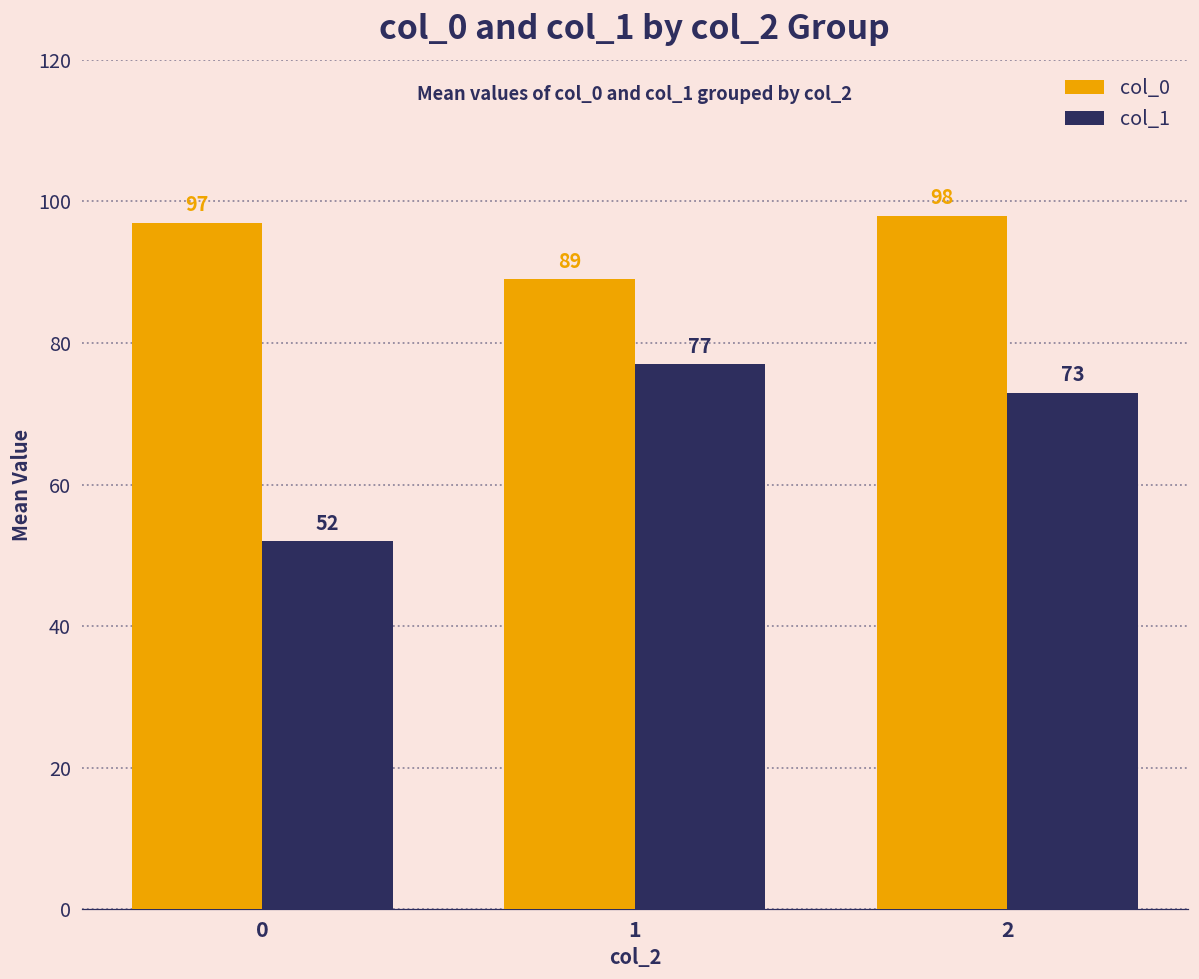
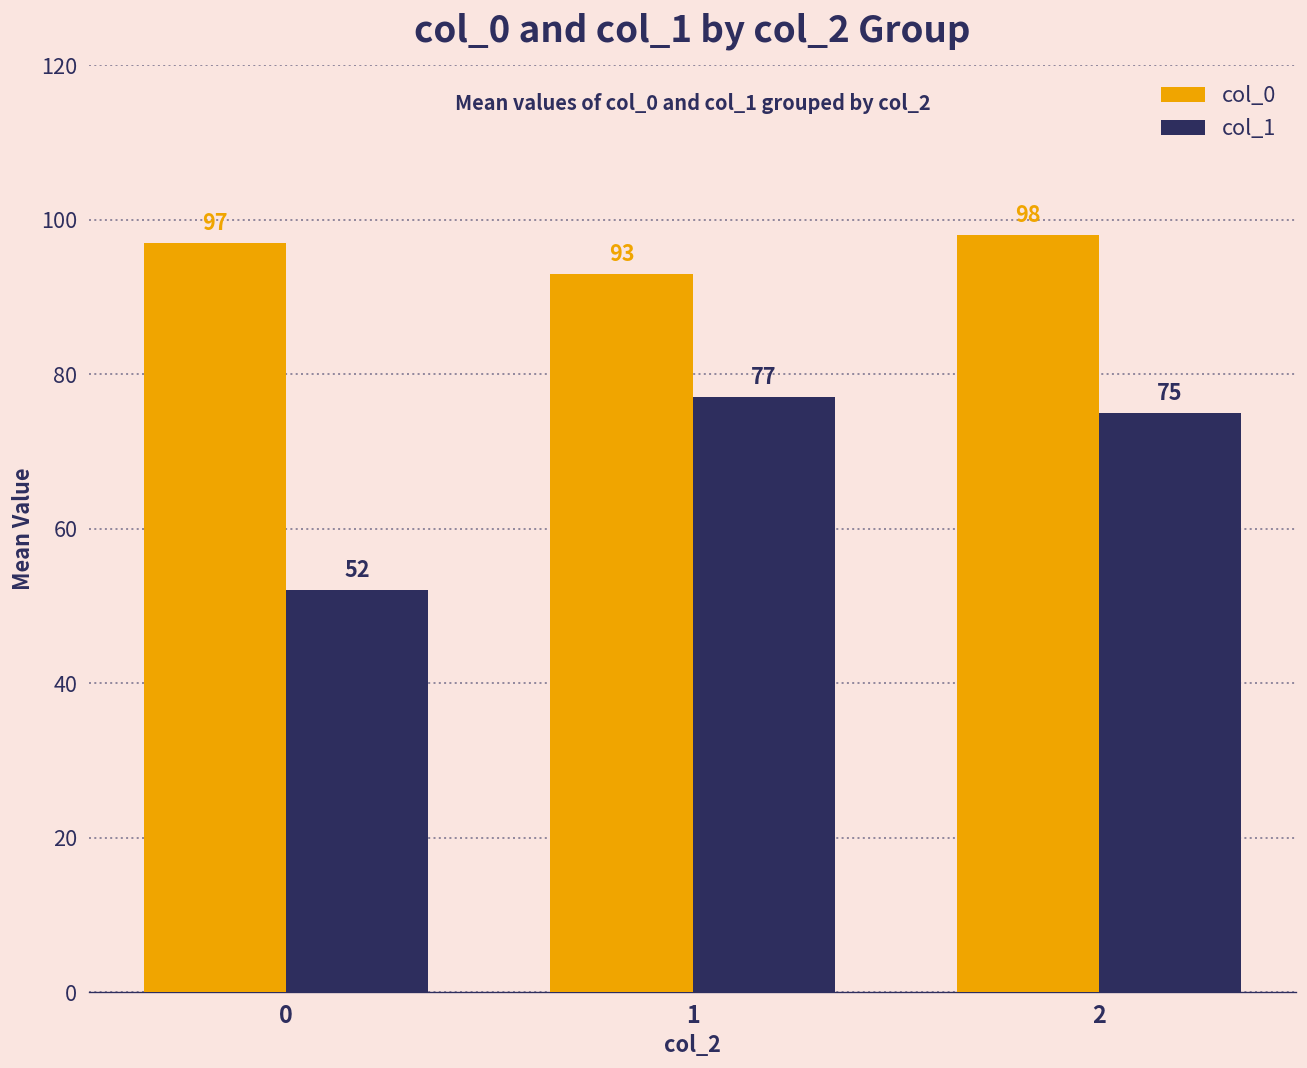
col_0, 1: 89 -> 93
col_1, 2: 73 -> 75
